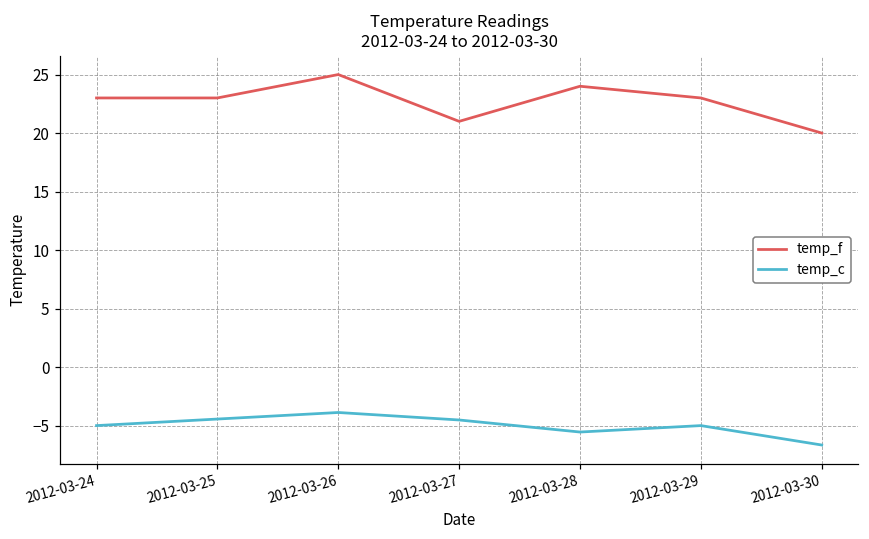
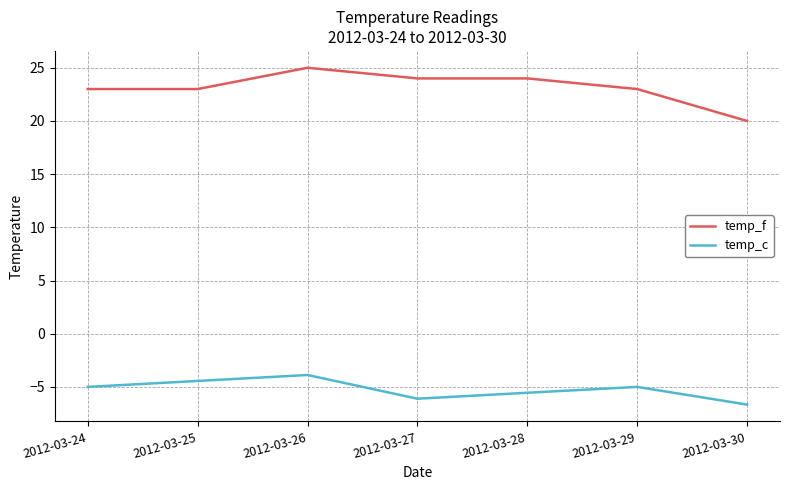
temp_f, 2012-03-27: 21 -> 24
temp_c, 2012-03-27: -4.5 -> -6.1
